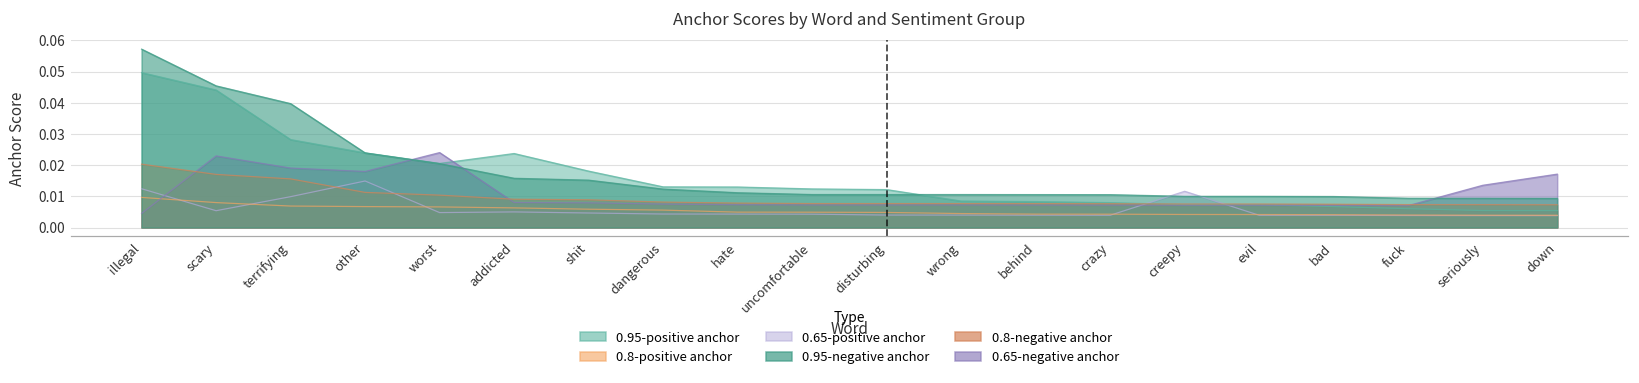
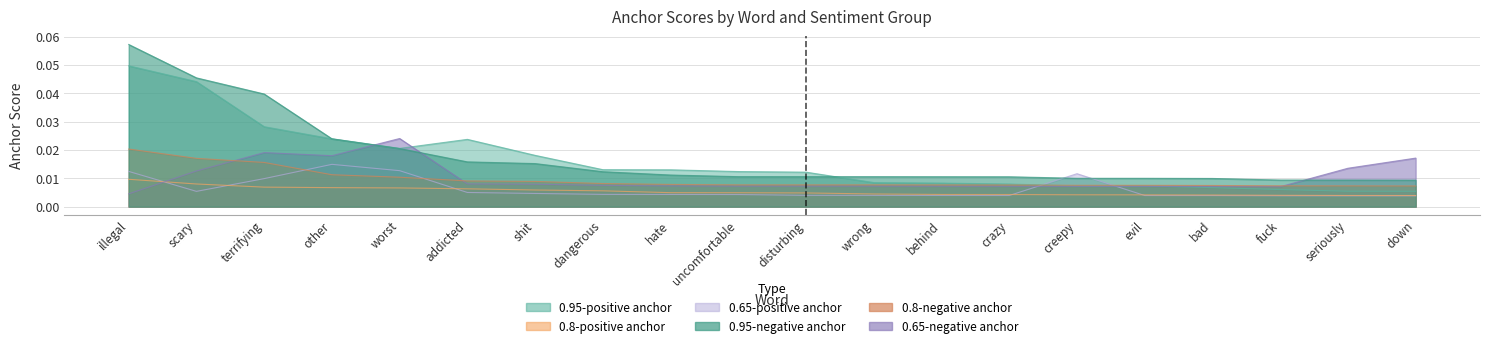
0.65-negative anchor, scary: 0.023 -> 0.013
0.65-positive anchor, worst: 0.005 -> 0.013
